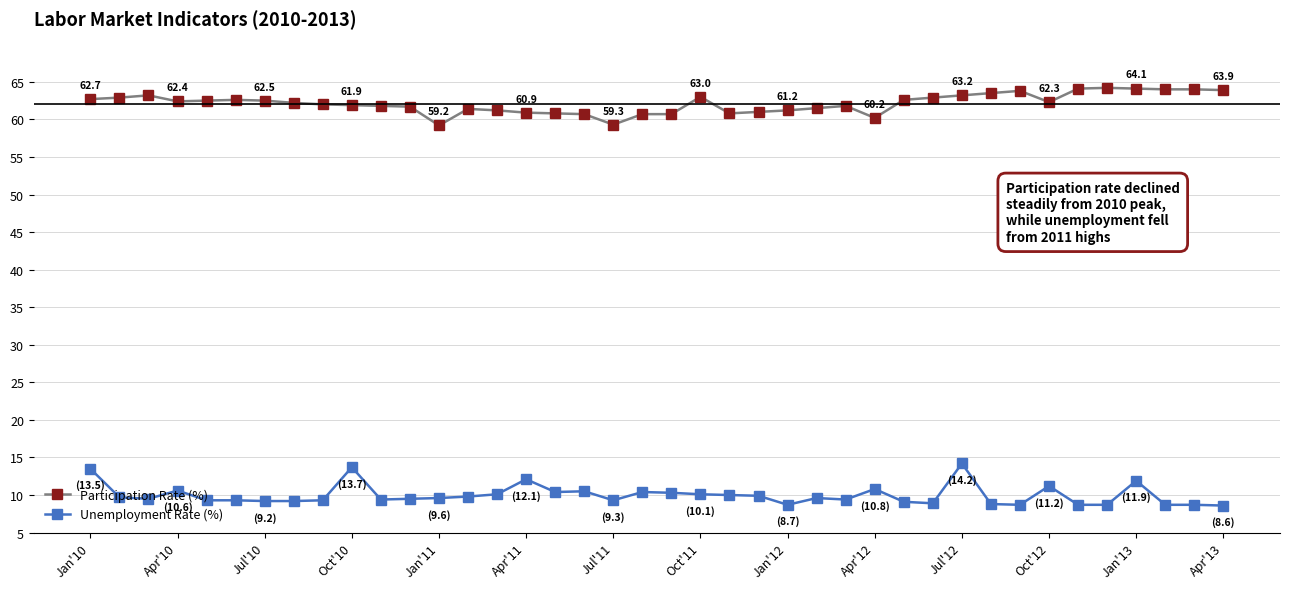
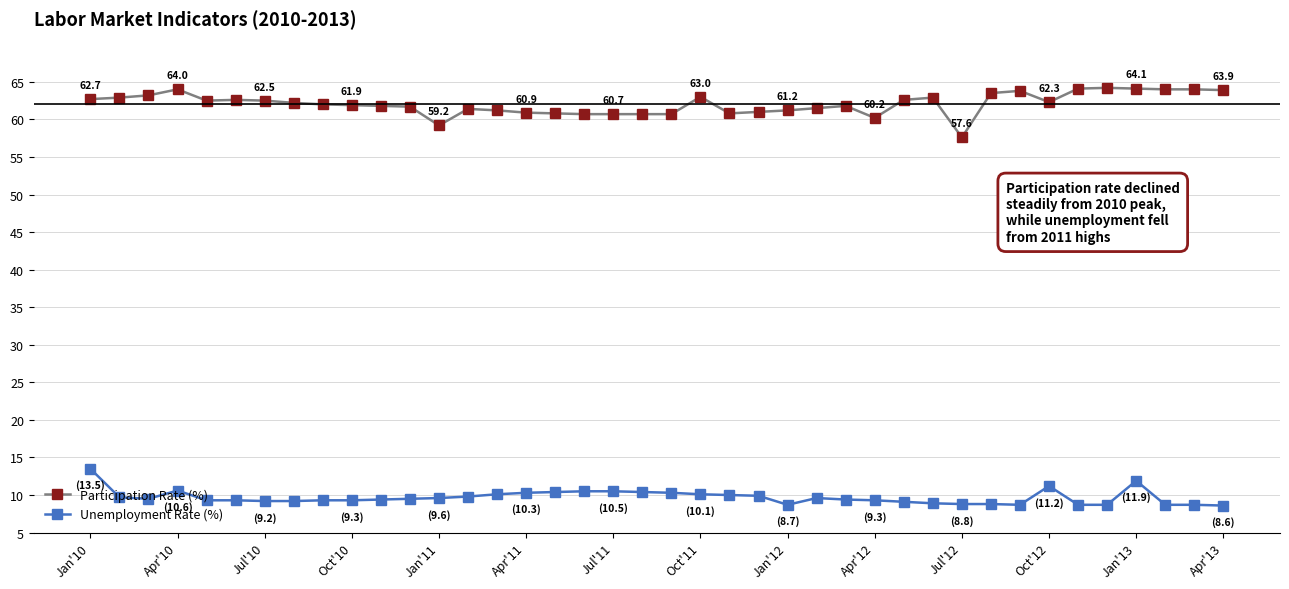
Participation Rate (%), Apr'10: 62.4 -> 64.0
Unemployment Rate (%), Oct'10: (13.7) -> (9.3)
Unemployment Rate (%), Apr'11: (12.1) -> (10.3)
Participation Rate (%), Jul'11: 59.3 -> 60.7
Unemployment Rate (%), Jul'11: (9.3) -> (10.5)
Unemployment Rate (%), Apr'12: (10.8) -> (9.3)
Participation Rate (%), Jul'12: 63.2 -> 57.6
Unemployment Rate (%), Jul'12: (14.2) -> (8.8)
